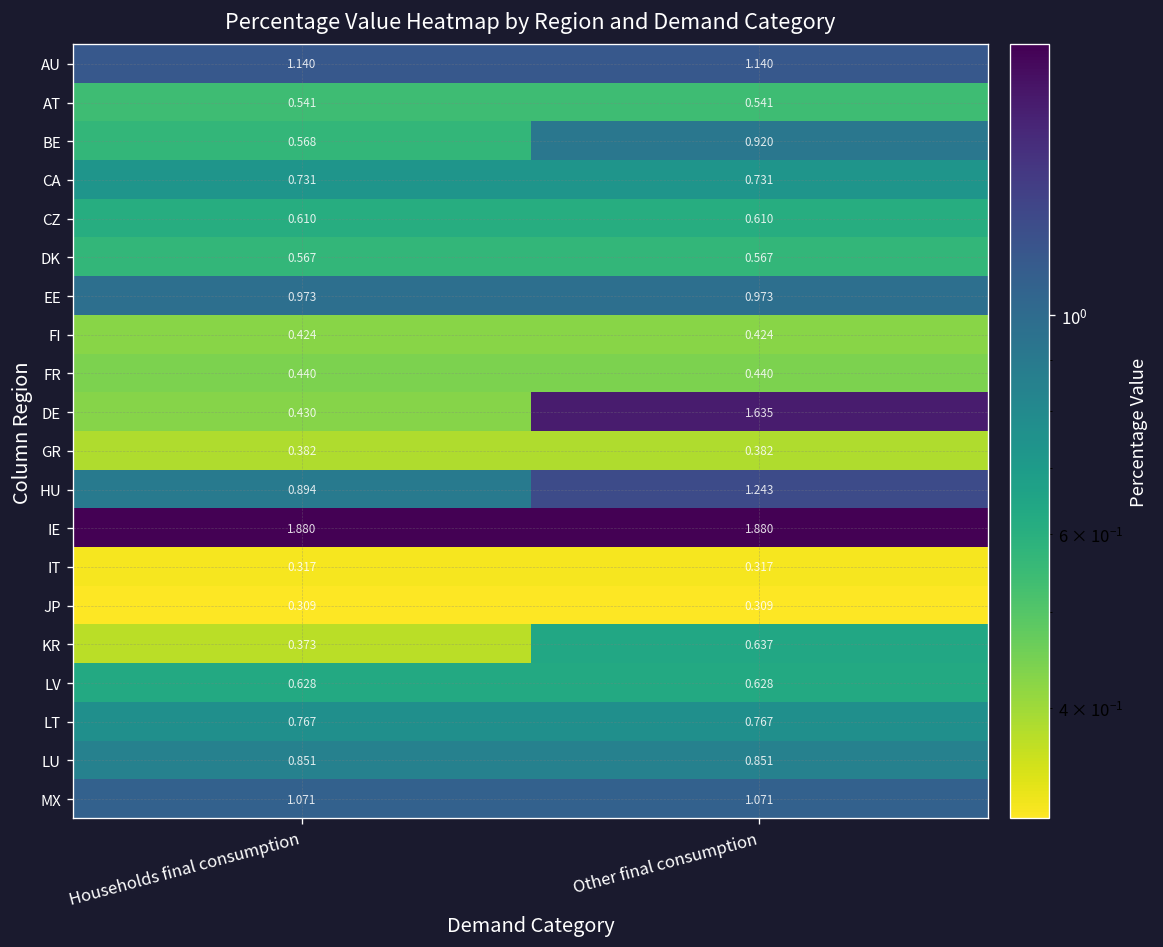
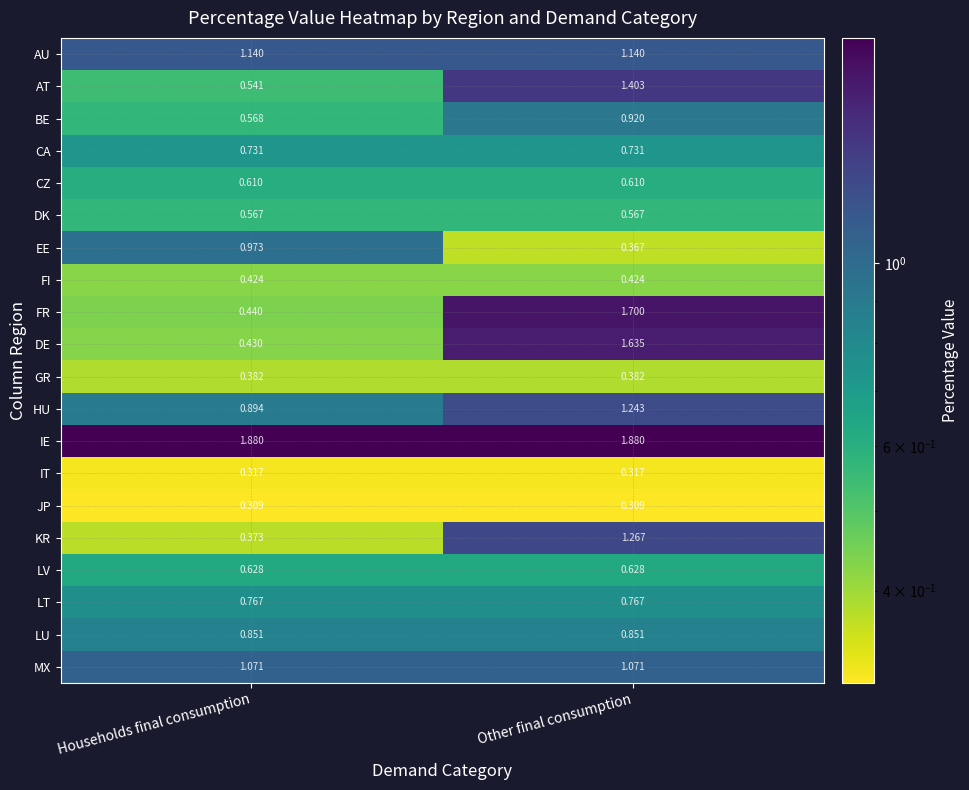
AT, Other final consumption: 0.541 -> 1.403
EE, Other final consumption: 0.973 -> 0.367
FR, Other final consumption: 0.440 -> 1.700
KR, Other final consumption: 0.637 -> 1.267
